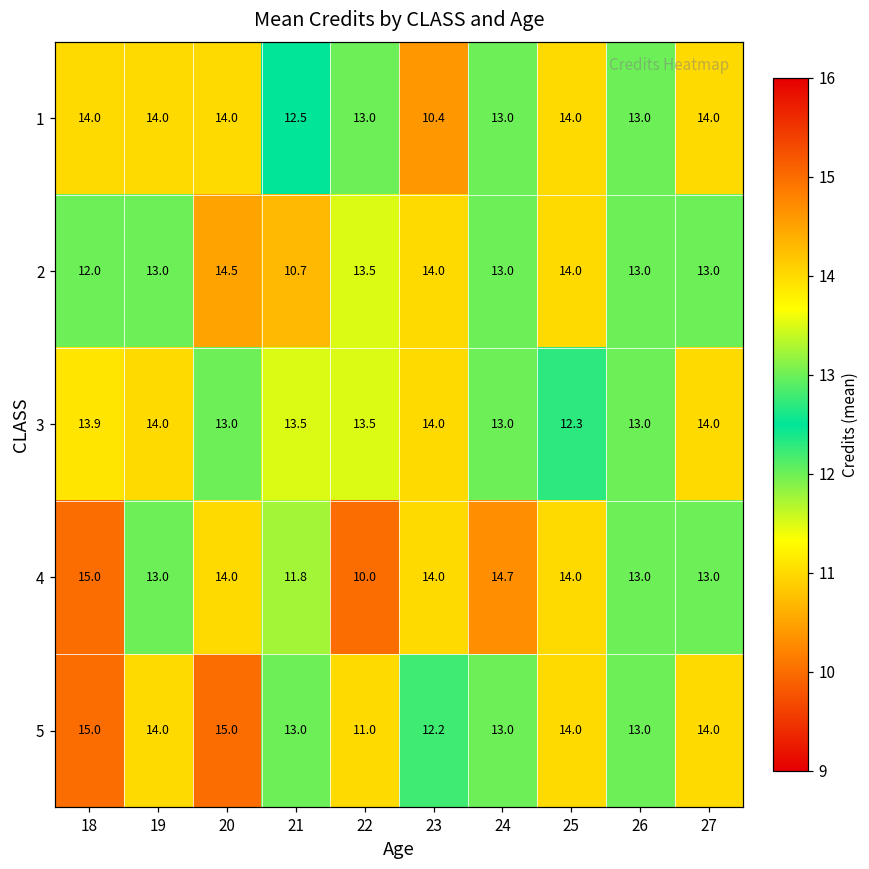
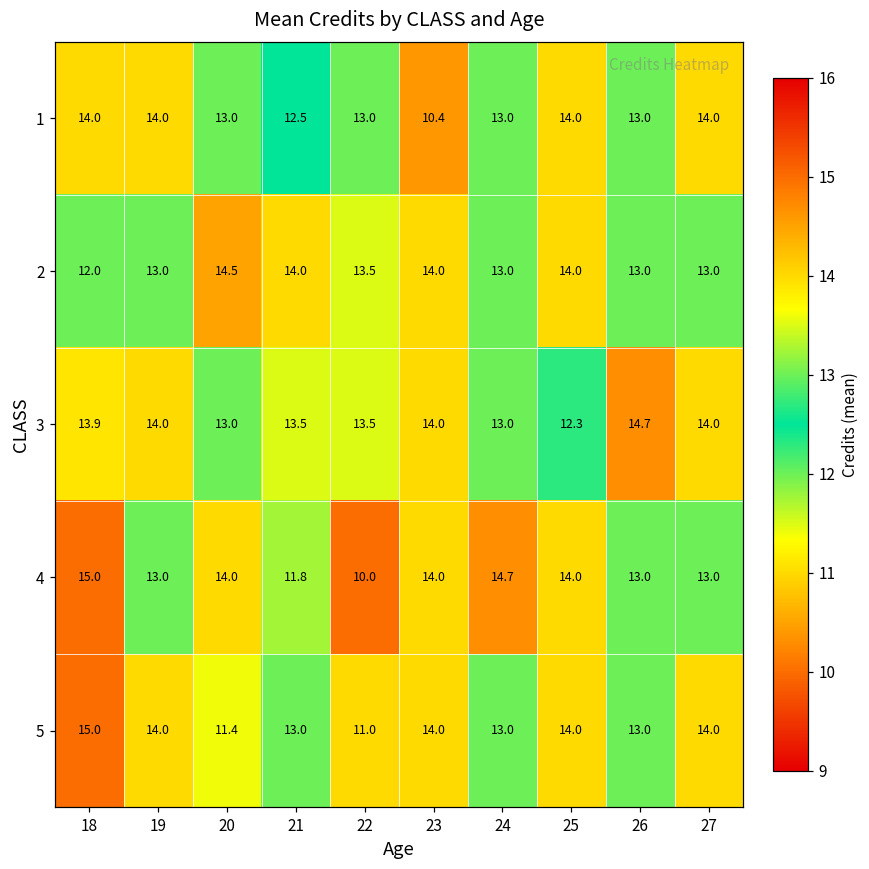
1, 20: 14.0 -> 13.0
2, 21: 10.7 -> 14.0
3, 26: 13.0 -> 14.7
5, 20: 15.0 -> 11.4
5, 23: 12.2 -> 14.0
